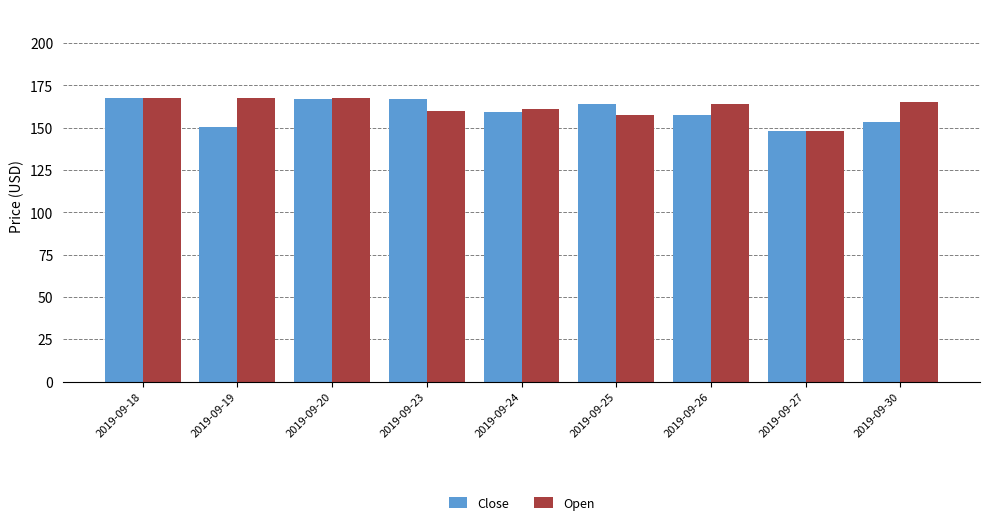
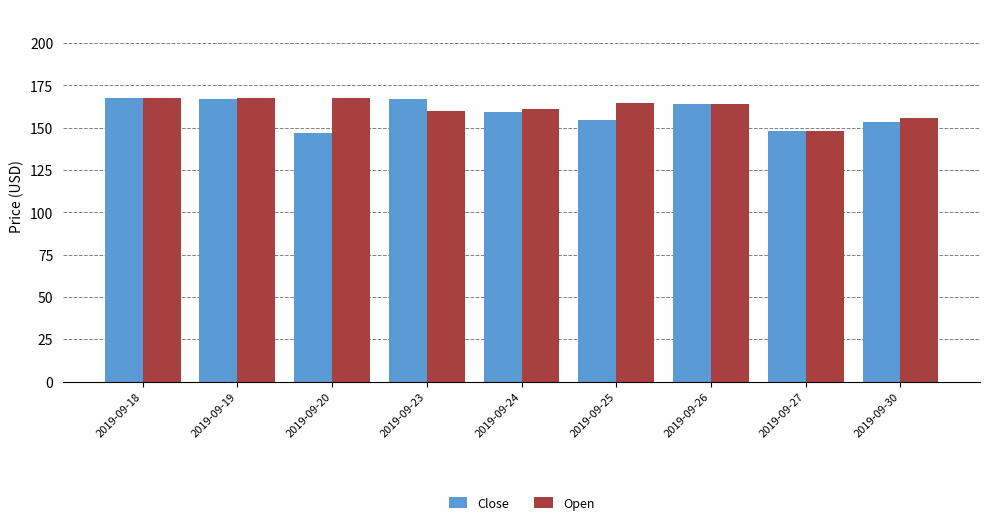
Close, 2019-09-19: 150 -> 167
Close, 2019-09-20: 167 -> 147
Close, 2019-09-25: 164 -> 155
Open, 2019-09-25: 157 -> 165
Close, 2019-09-26: 158 -> 164
Open, 2019-09-30: 165 -> 156
